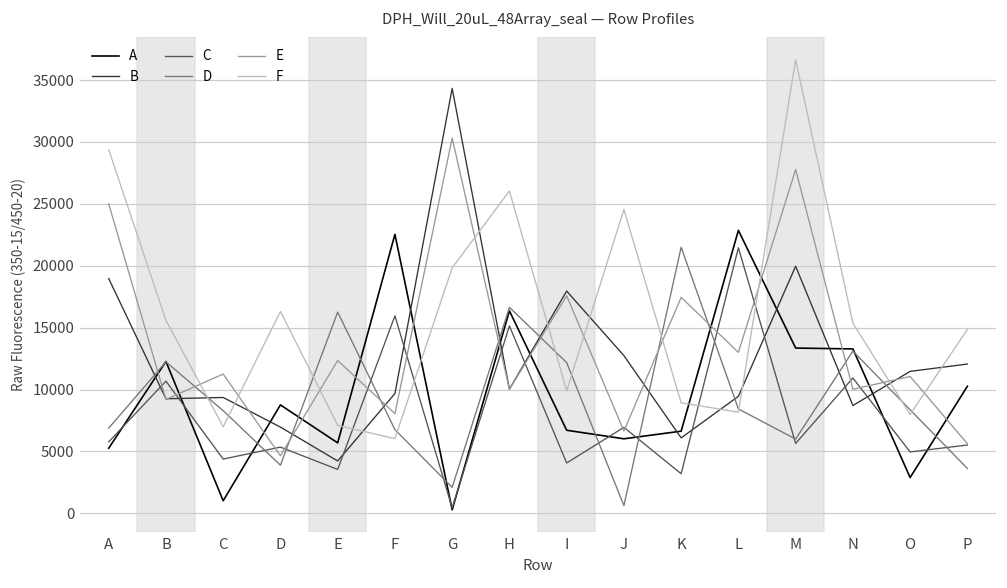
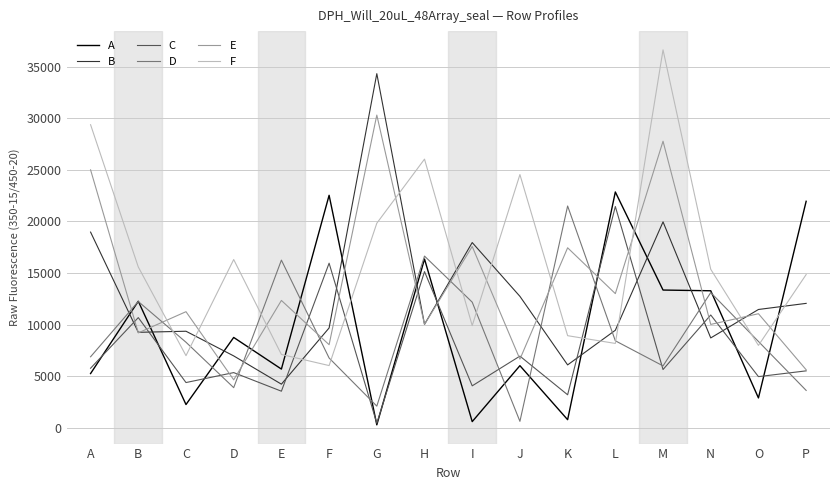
A, C: 1000 -> 2300
A, I: 6700 -> 600
A, K: 6600 -> 800
A, P: 10300 -> 22000
